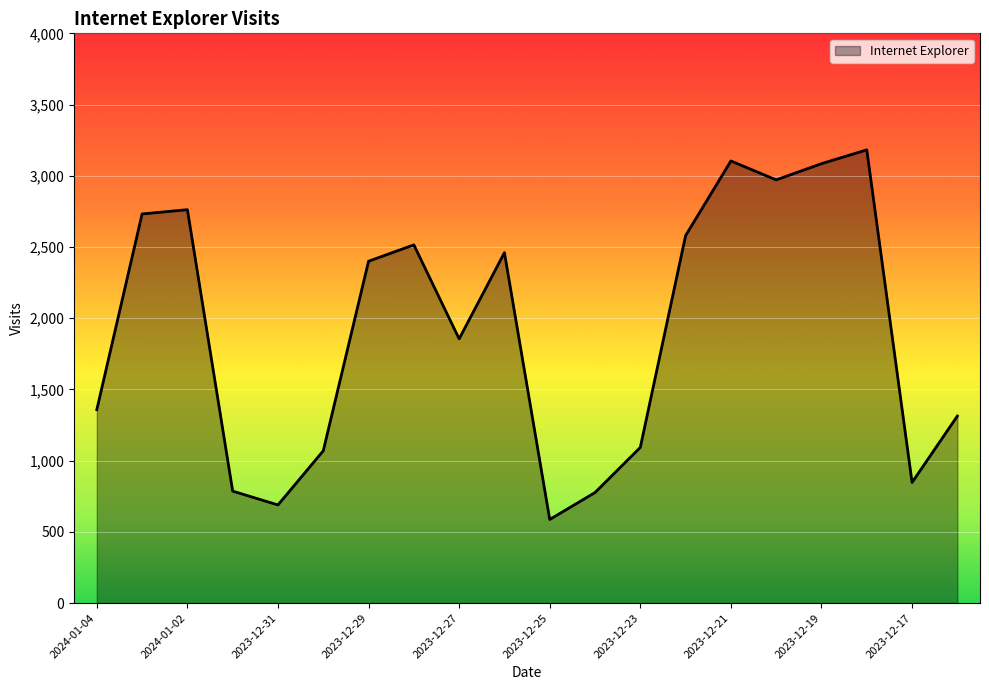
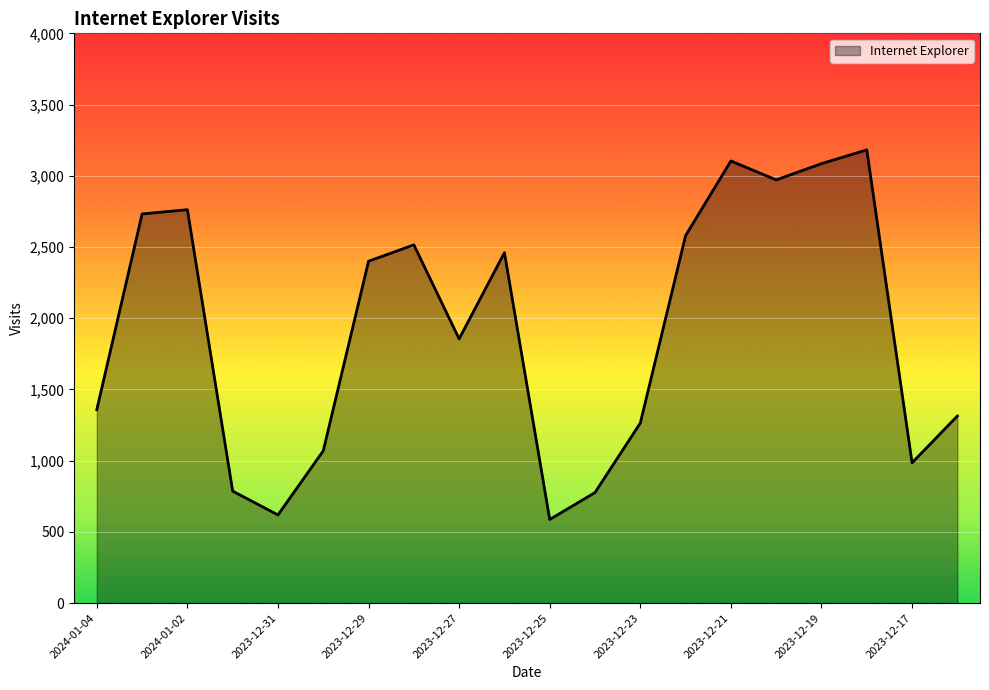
2023-12-31: 690 -> 620
2023-12-23: 1,090 -> 1,260
2023-12-17: 850 -> 990
